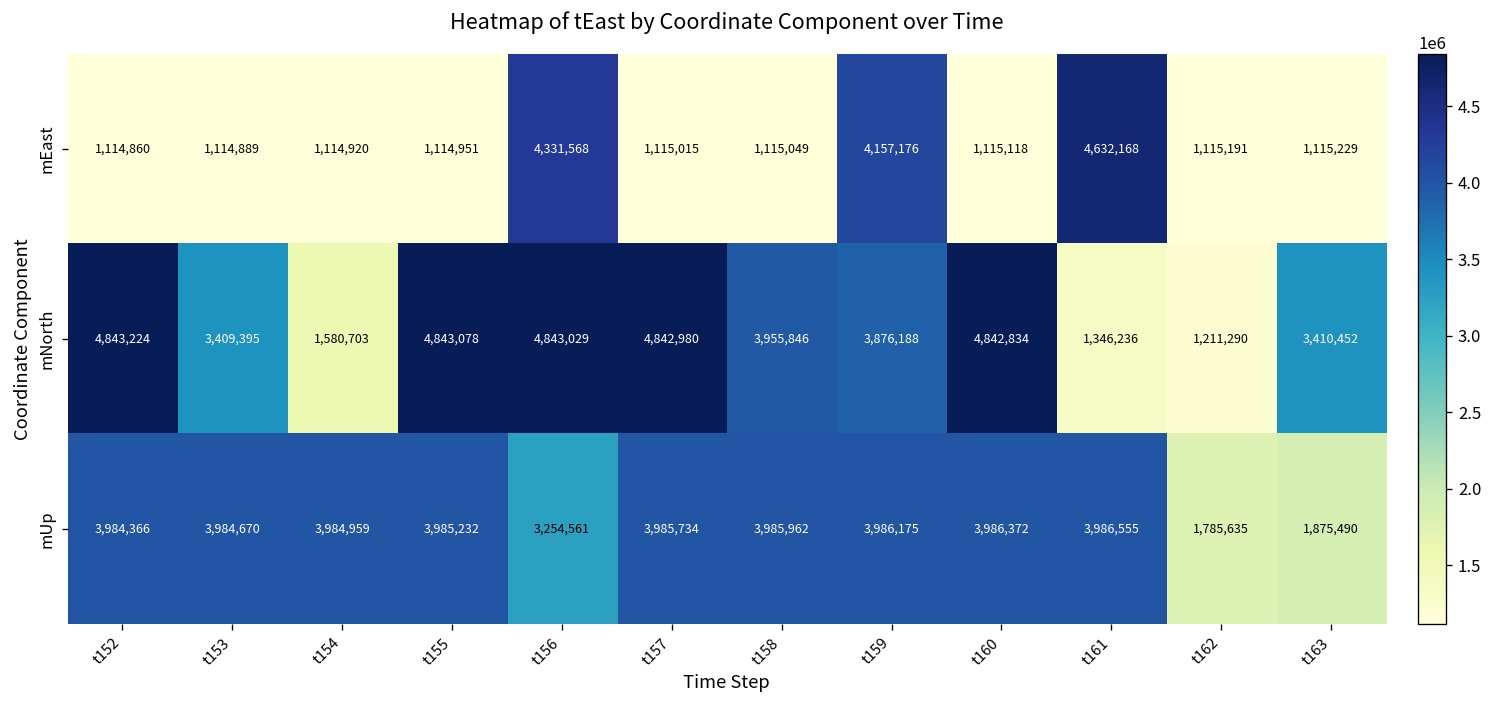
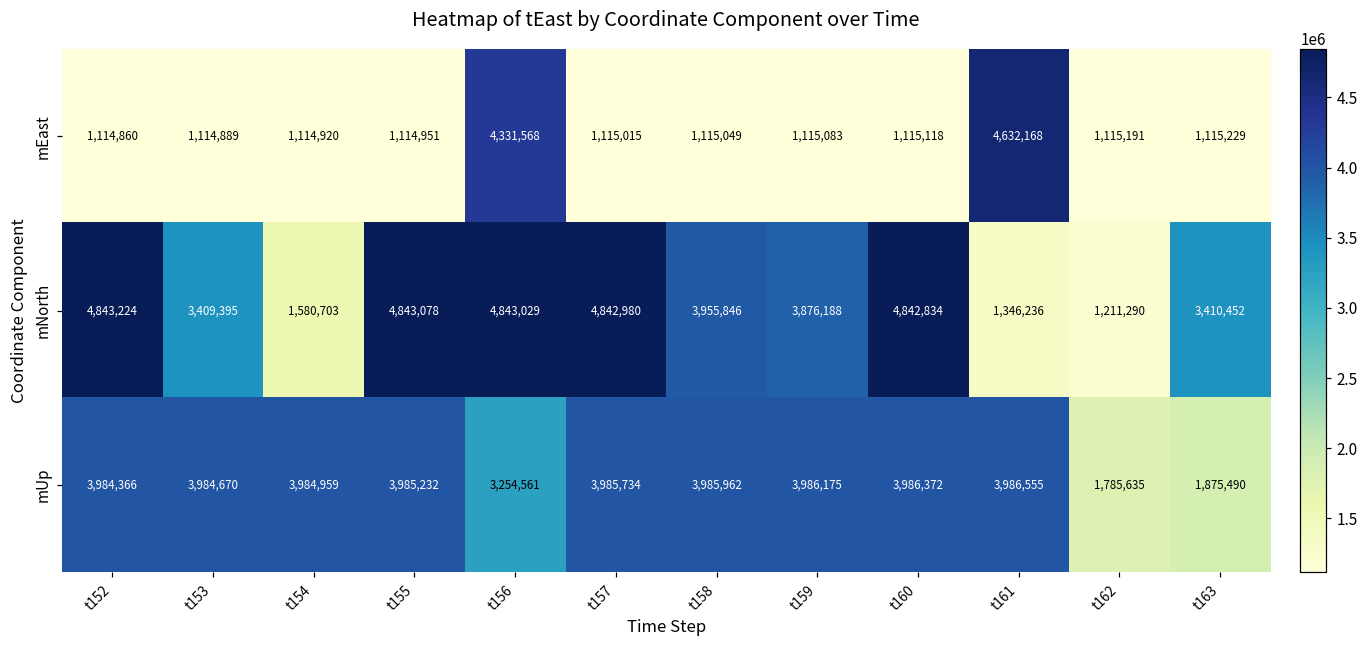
mEast, t159: 4,157,176 -> 1,115,083
